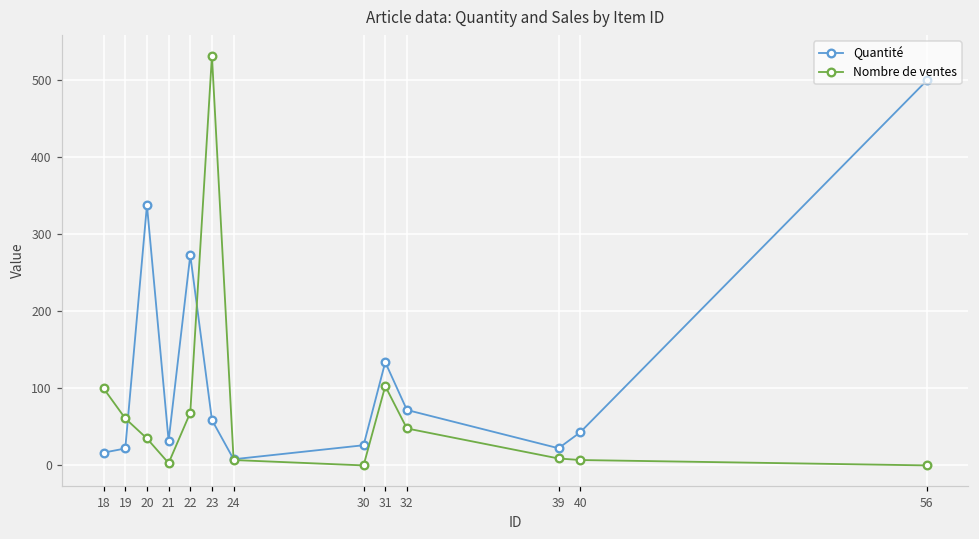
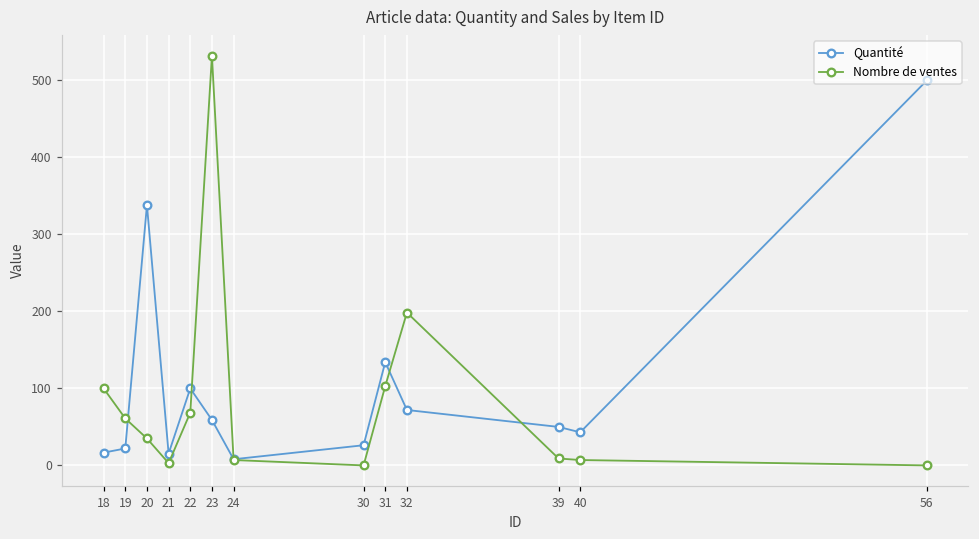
Quantité, 21: 30 -> 20
Quantité, 22: 270 -> 100
Nombre de ventes, 32: 50 -> 200
Quantité, 39: 20 -> 50
